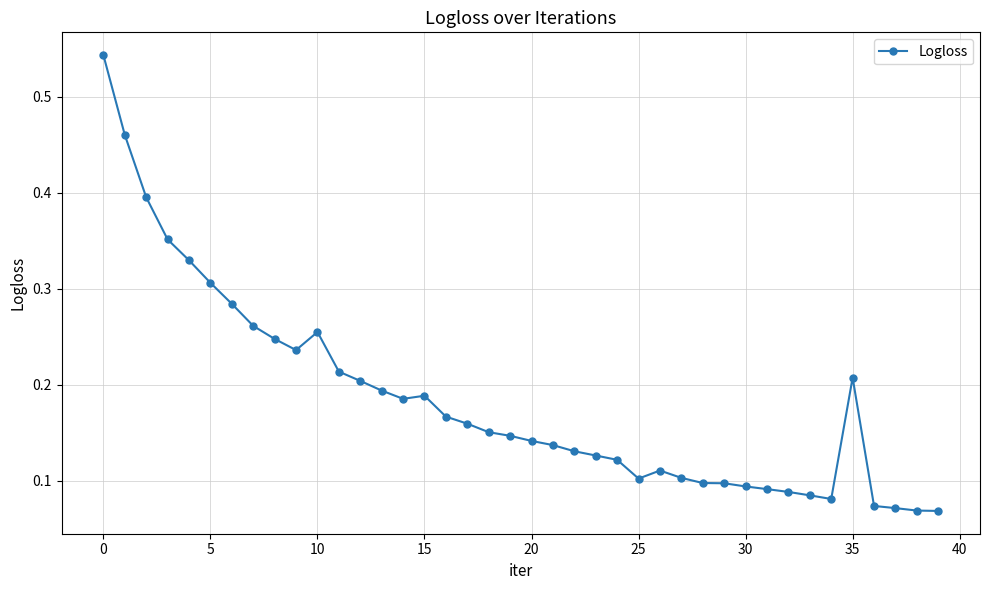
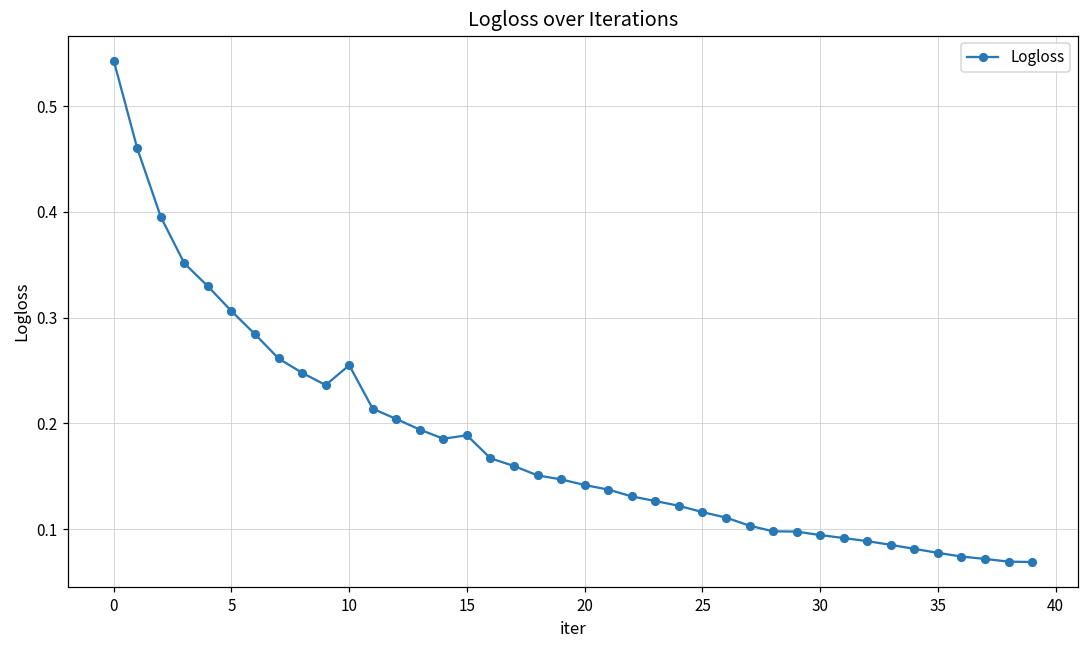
25: 0.10 -> 0.12
35: 0.21 -> 0.08
